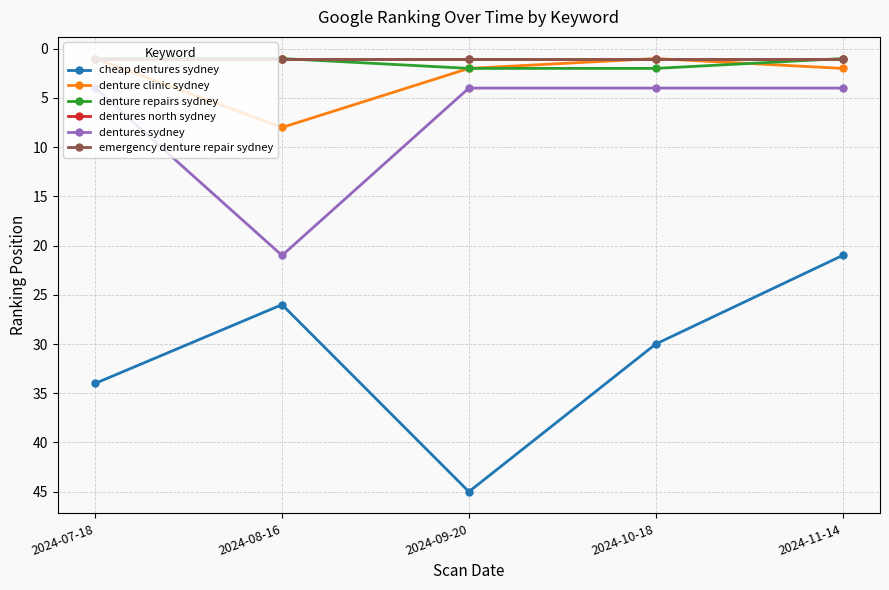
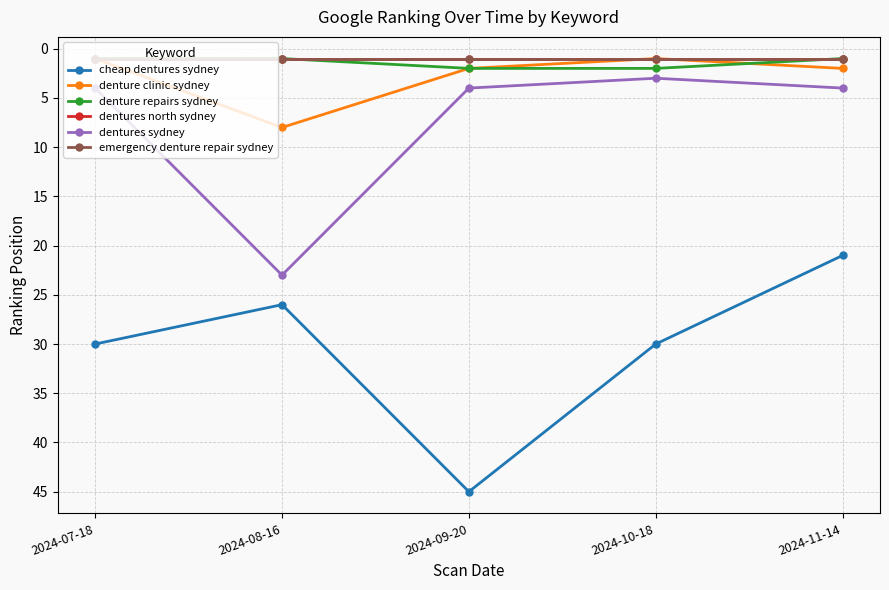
cheap dentures sydney, 2024-07-18: 34 -> 30
dentures sydney, 2024-08-16: 21 -> 23
dentures sydney, 2024-10-18: 4 -> 3
